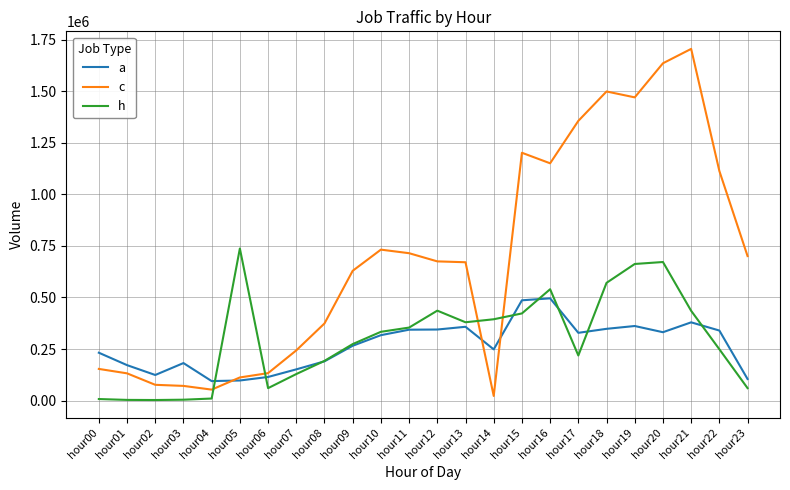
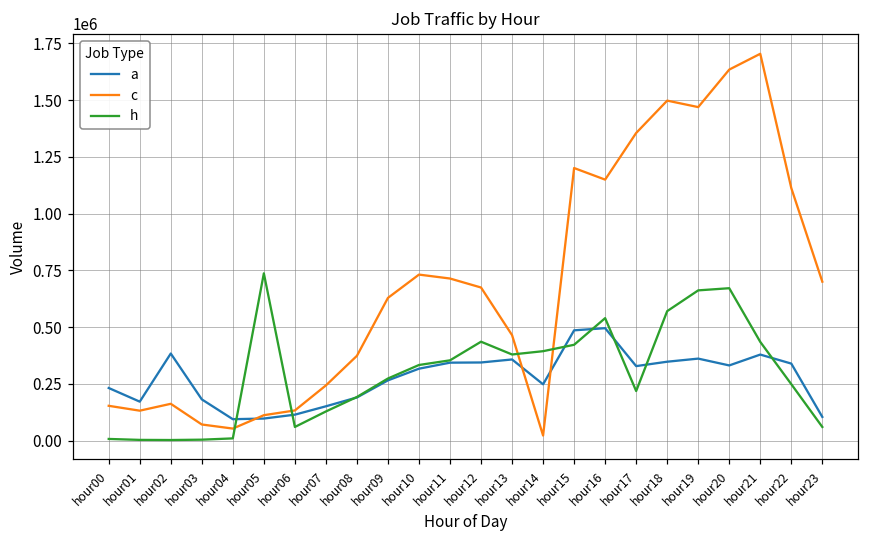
a, hour02: 120000 -> 380000
c, hour02: 80000 -> 160000
c, hour13: 670000 -> 470000
